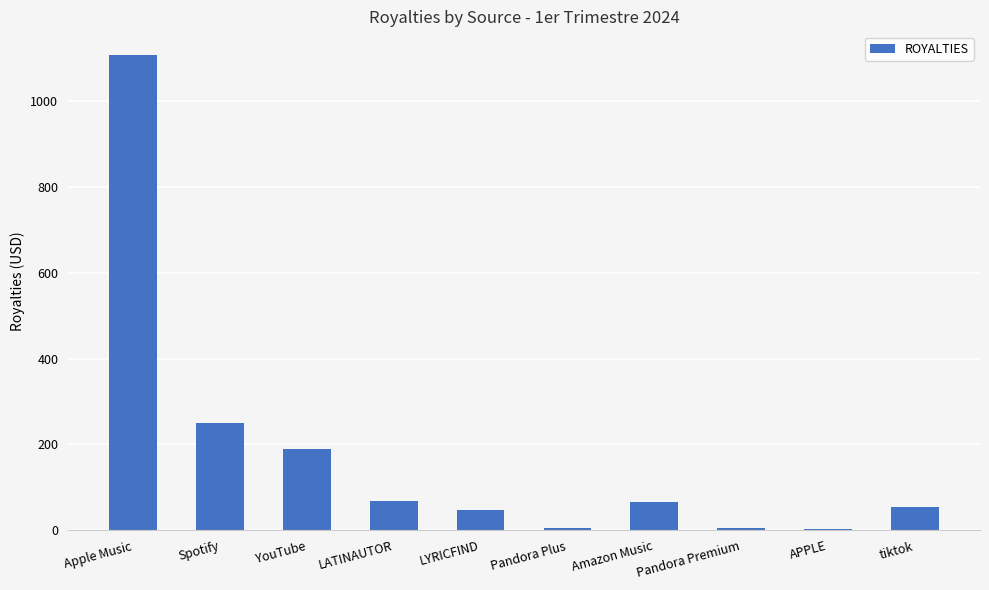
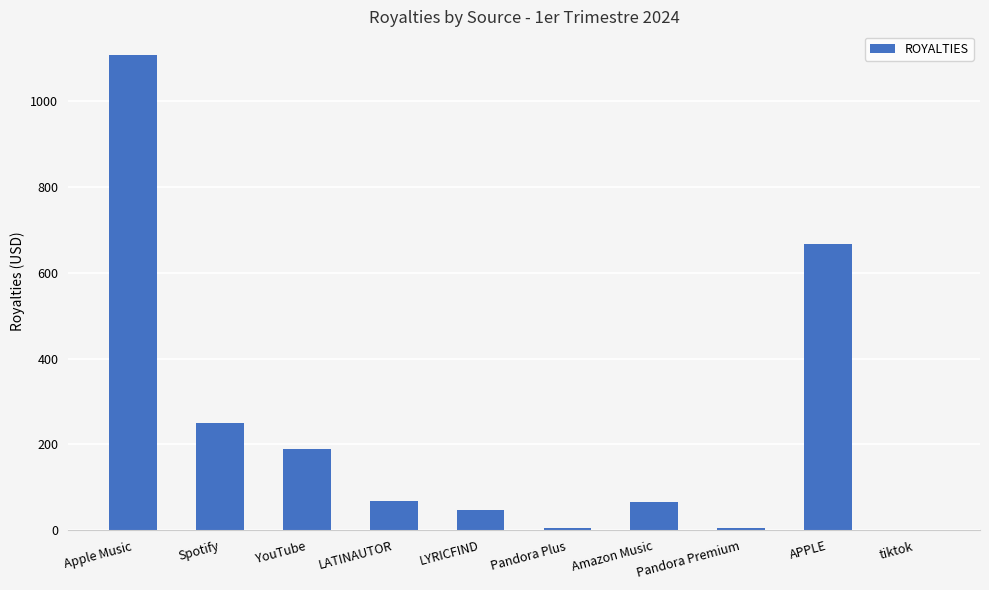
APPLE: 0 -> 670
tiktok: 50 -> 0
